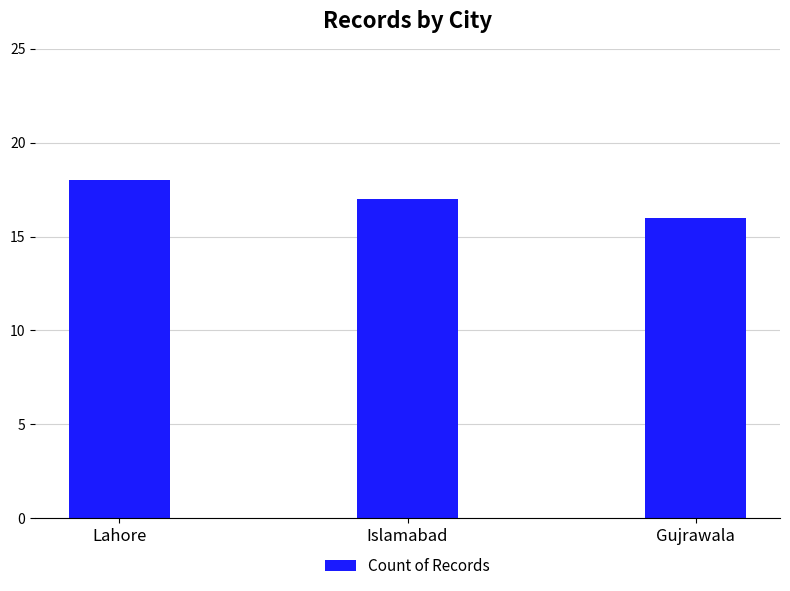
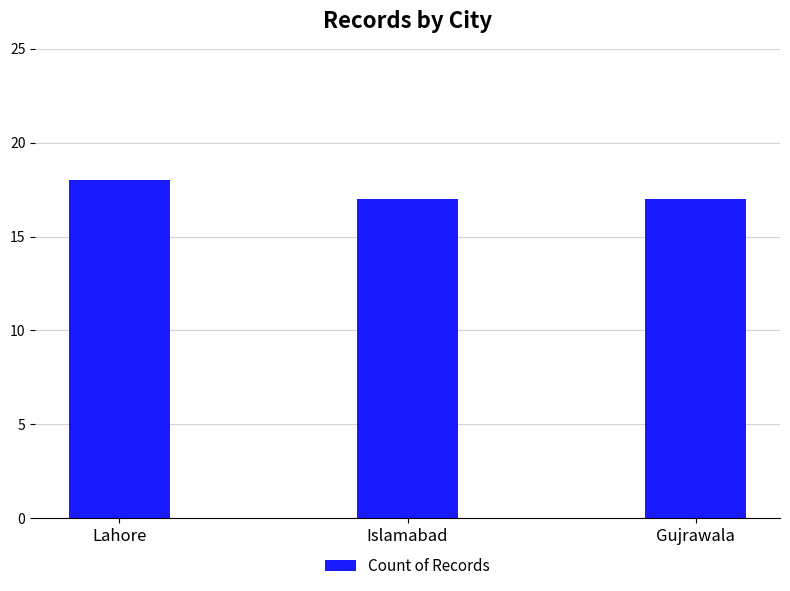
Gujrawala: 16 -> 17
